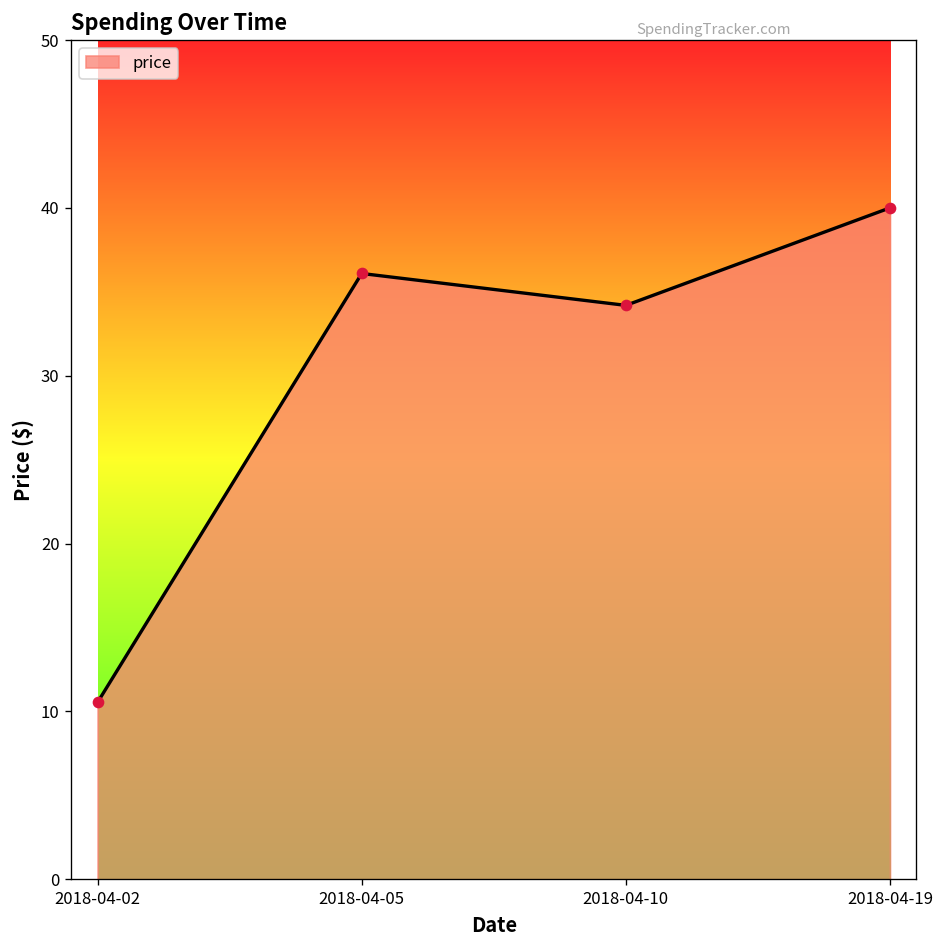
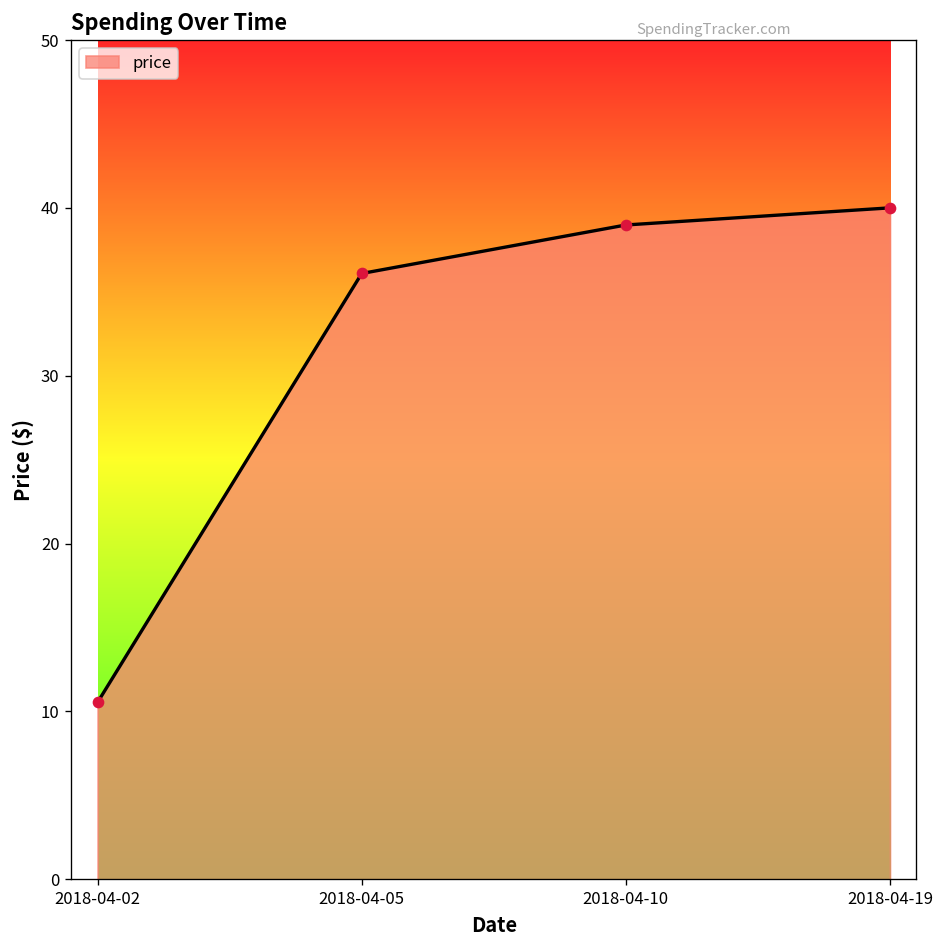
2018-04-10: 34.2 -> 39.0
